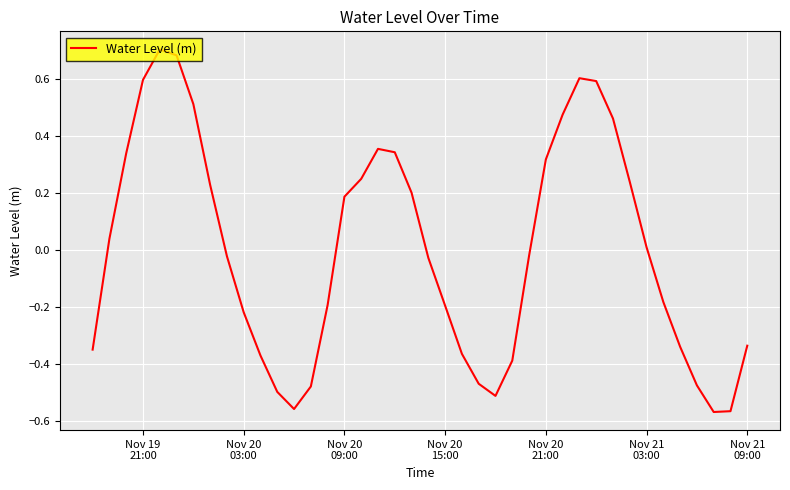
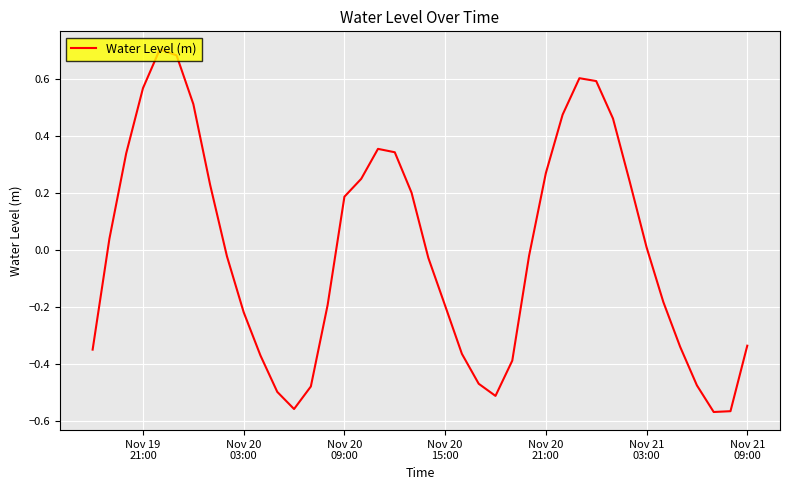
Nov 19 21:00: 0.60 -> 0.57
Nov 20 21:00: 0.32 -> 0.27
